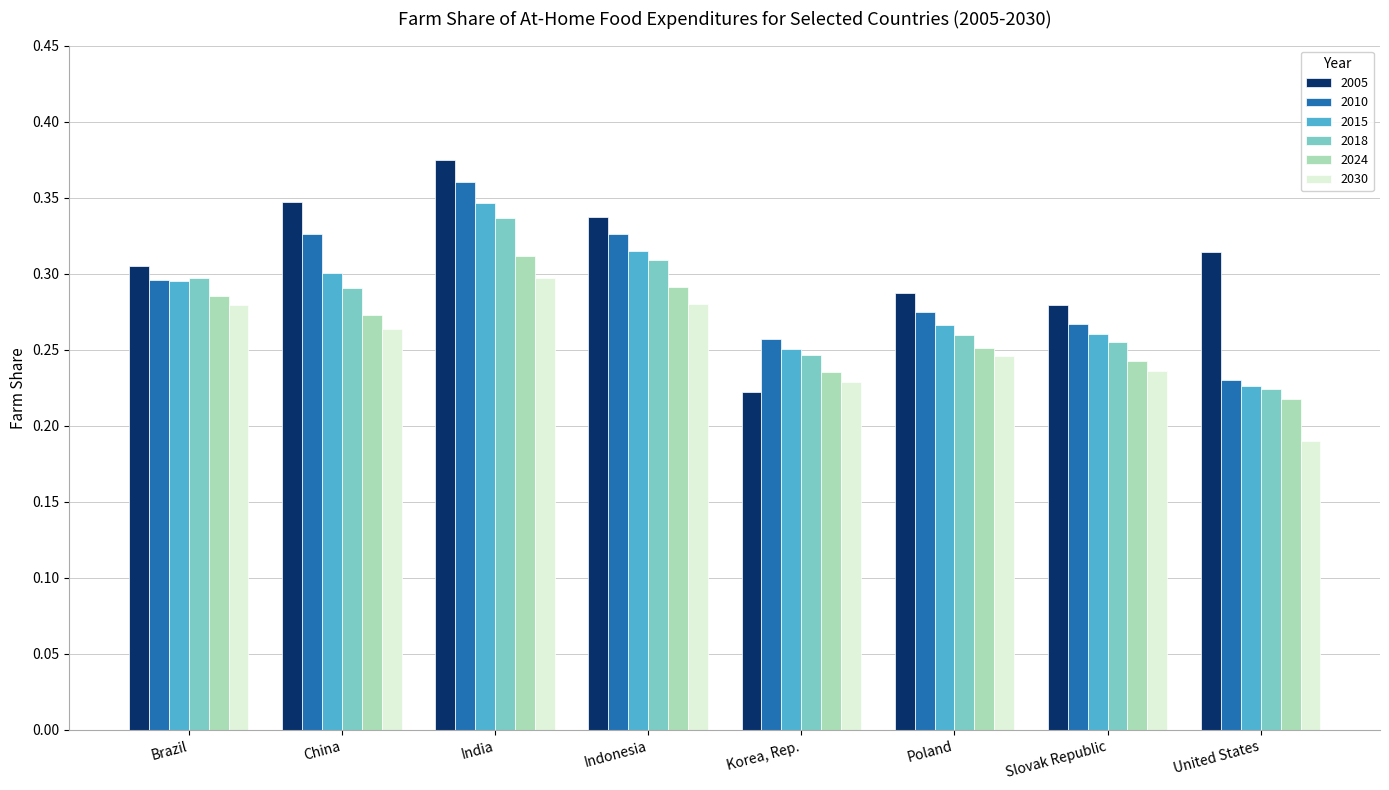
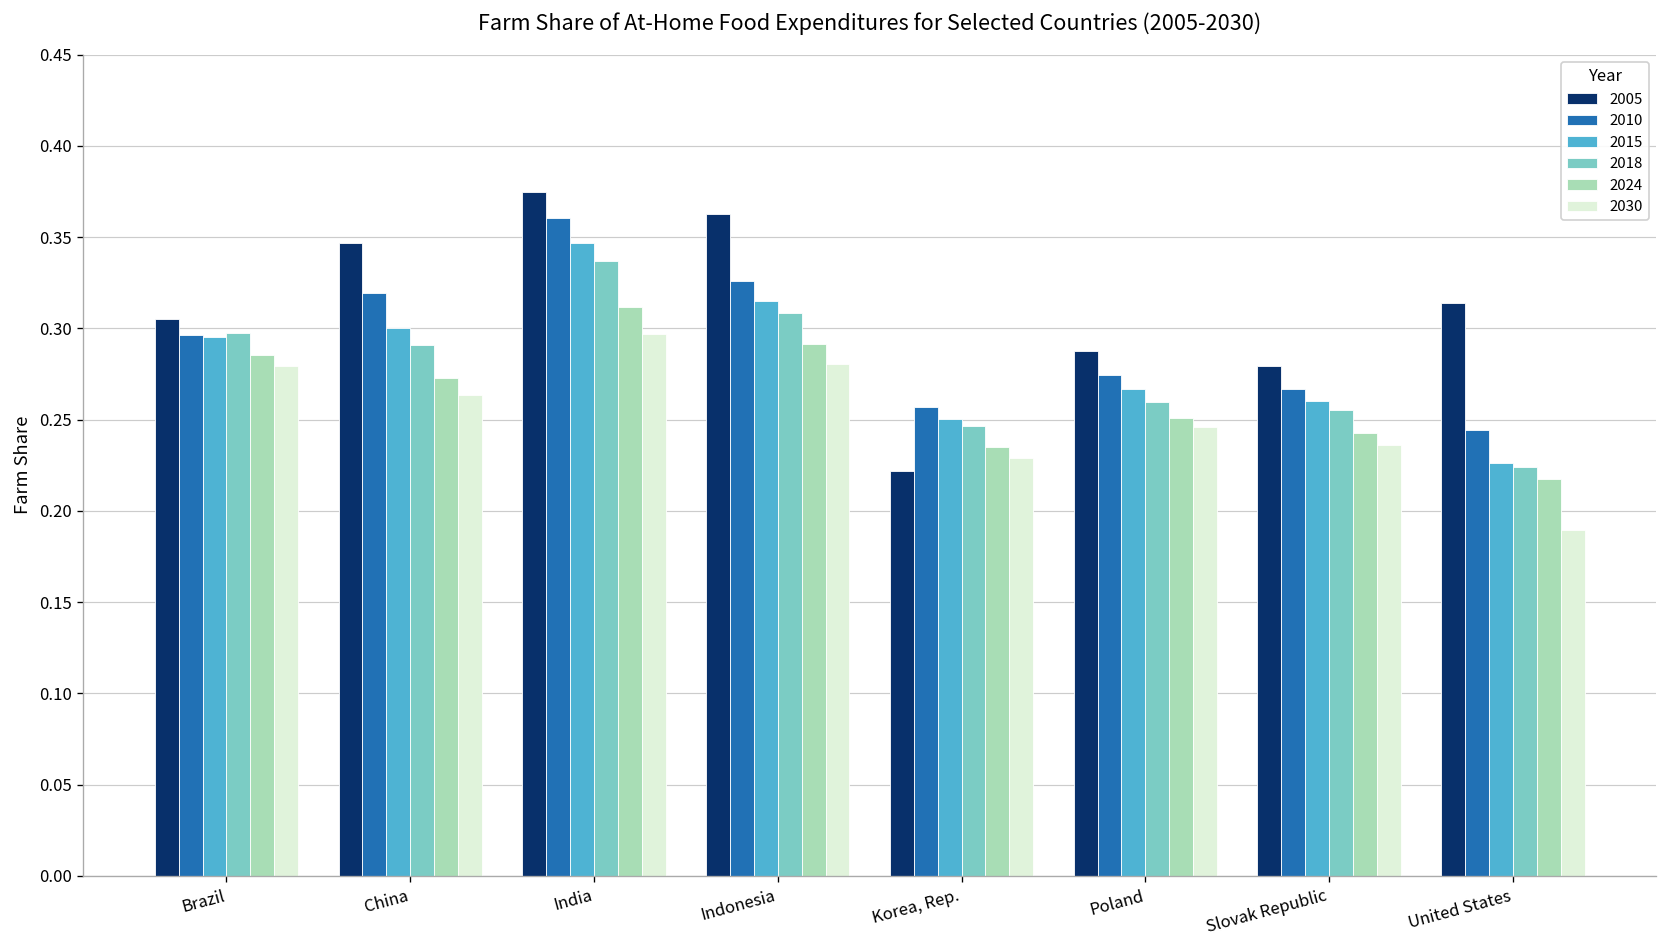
2010, China: 0.326 -> 0.320
2005, Indonesia: 0.337 -> 0.363
2010, United States: 0.230 -> 0.244
